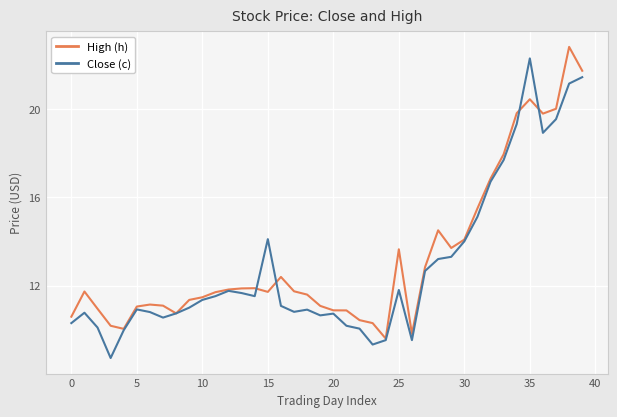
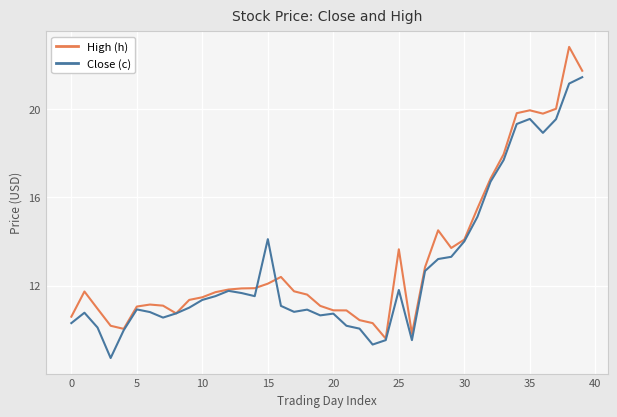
High (h), 15: 11.7 -> 12.1
High (h), 35: 20.4 -> 19.9
Close (c), 35: 22.3 -> 19.5
